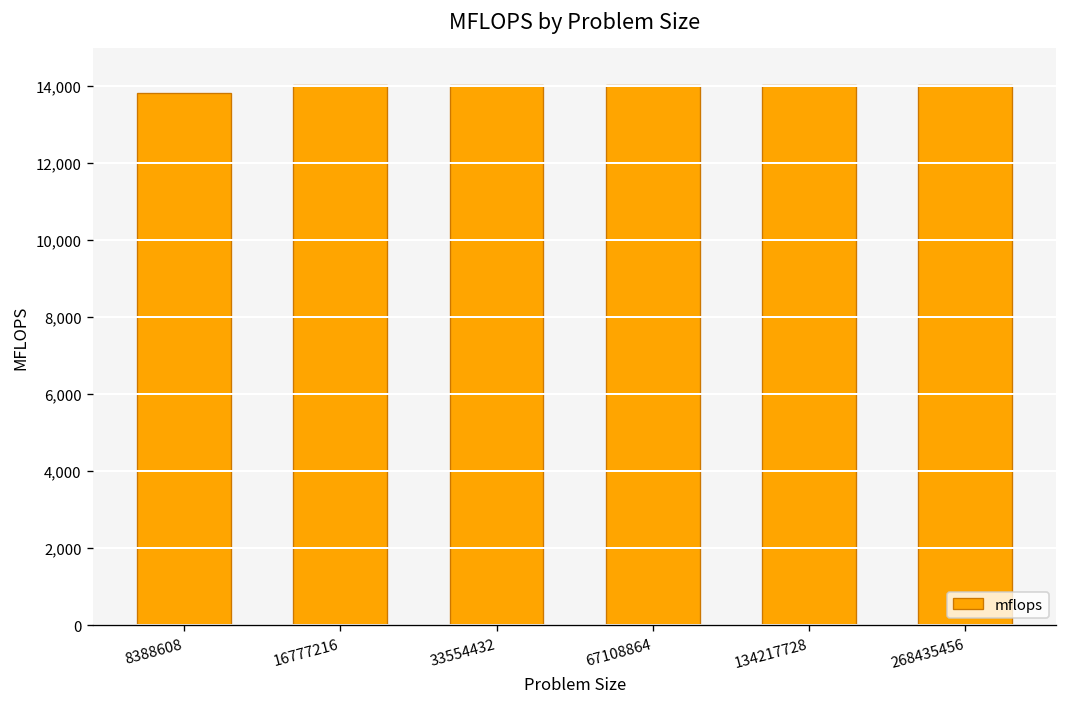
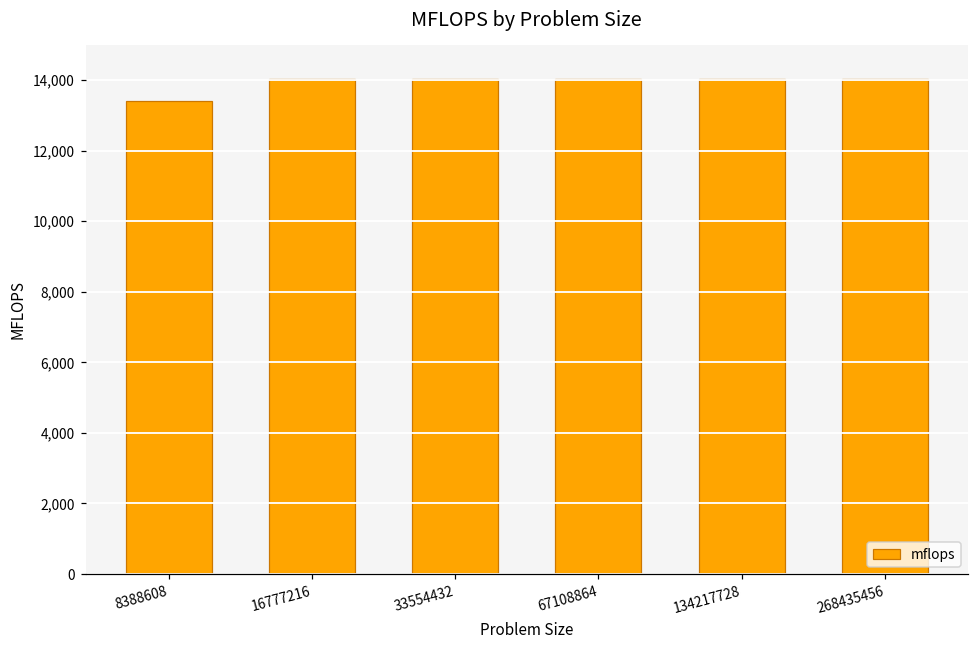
8388608: 13,800 -> 13,400
